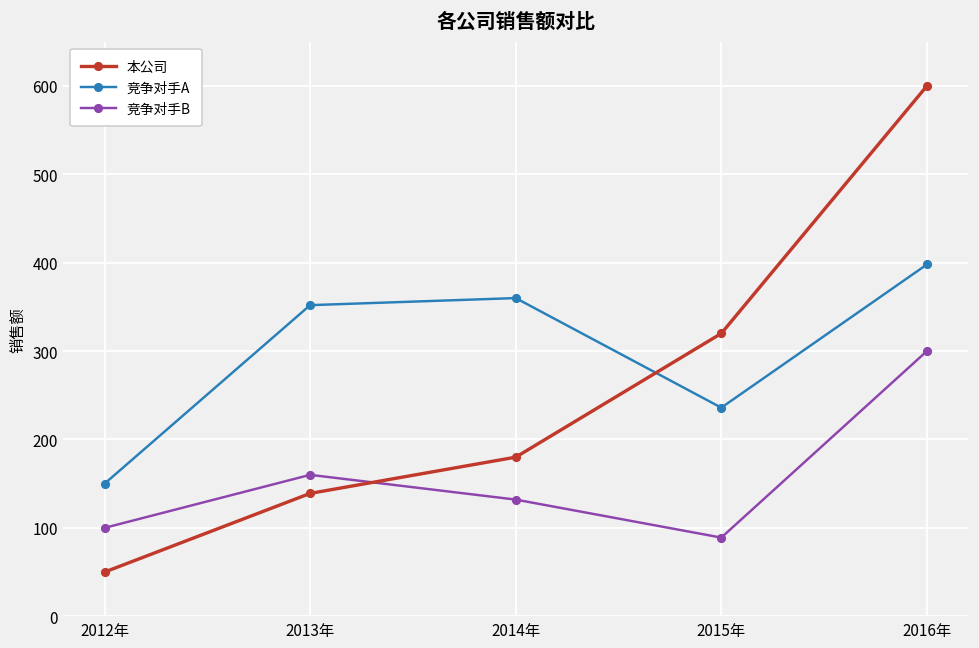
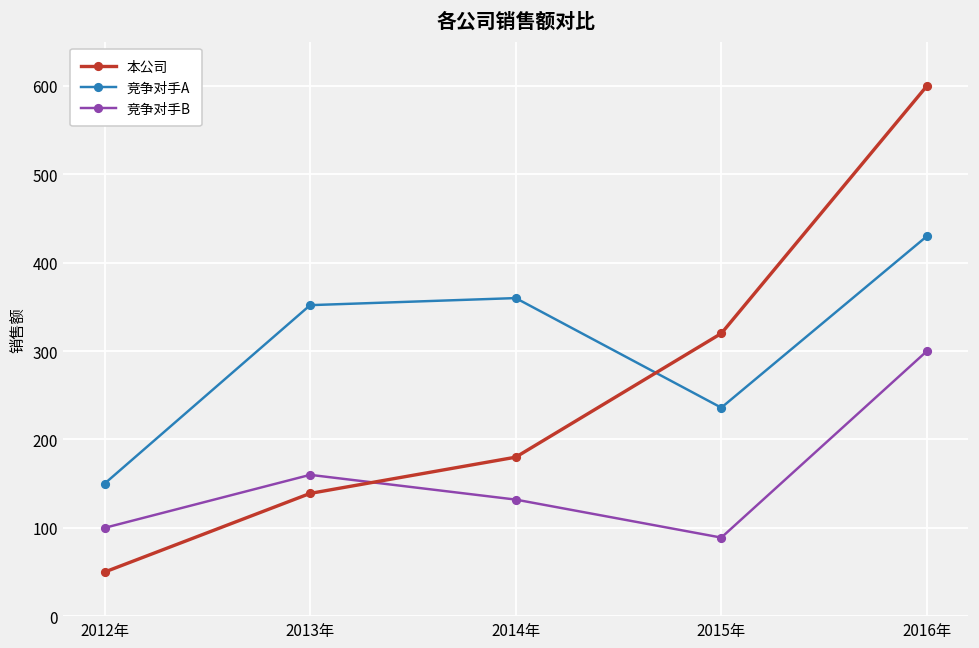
竞争对手A, 2016年: 400 -> 430
